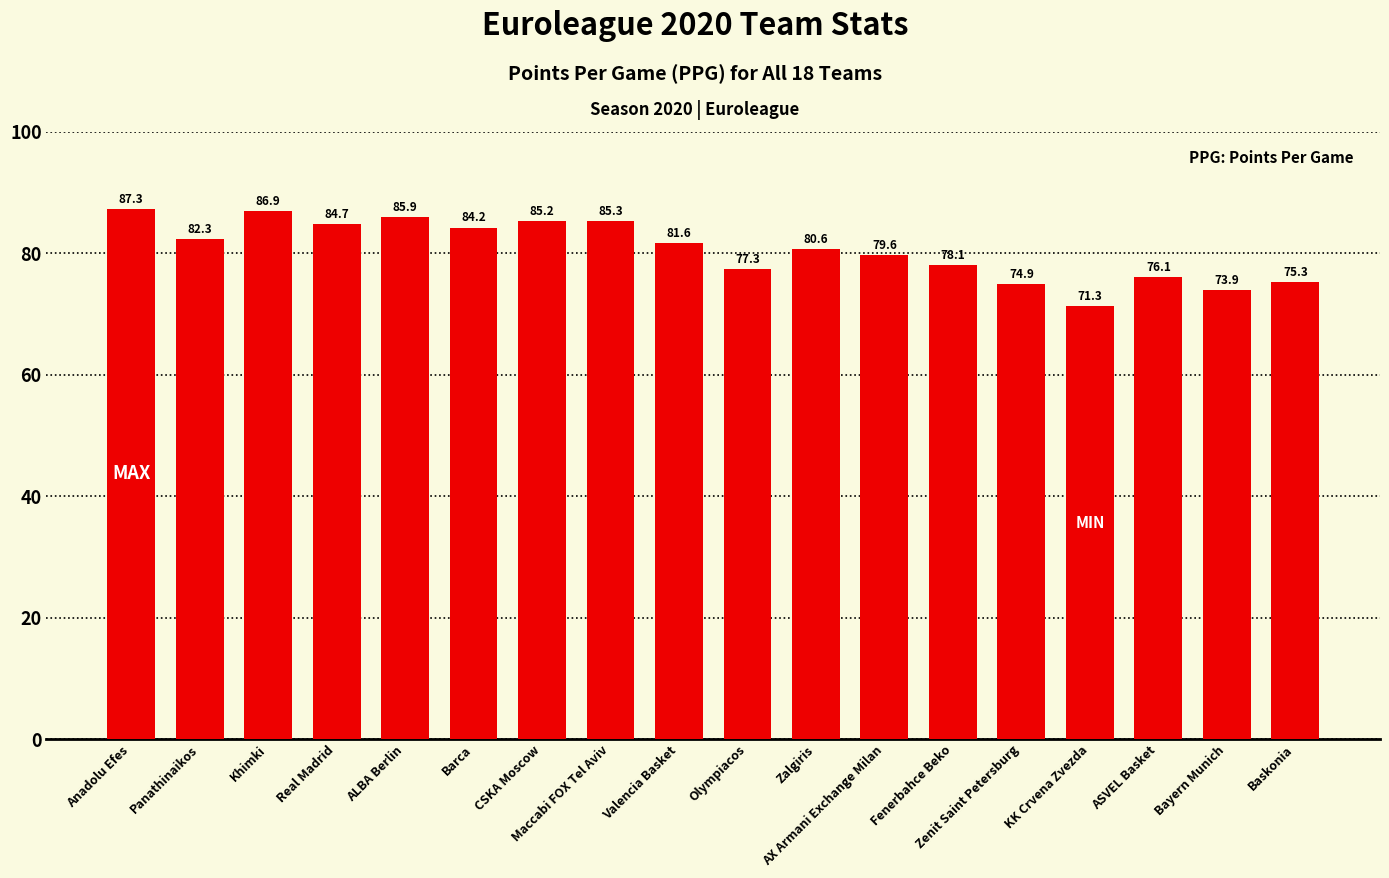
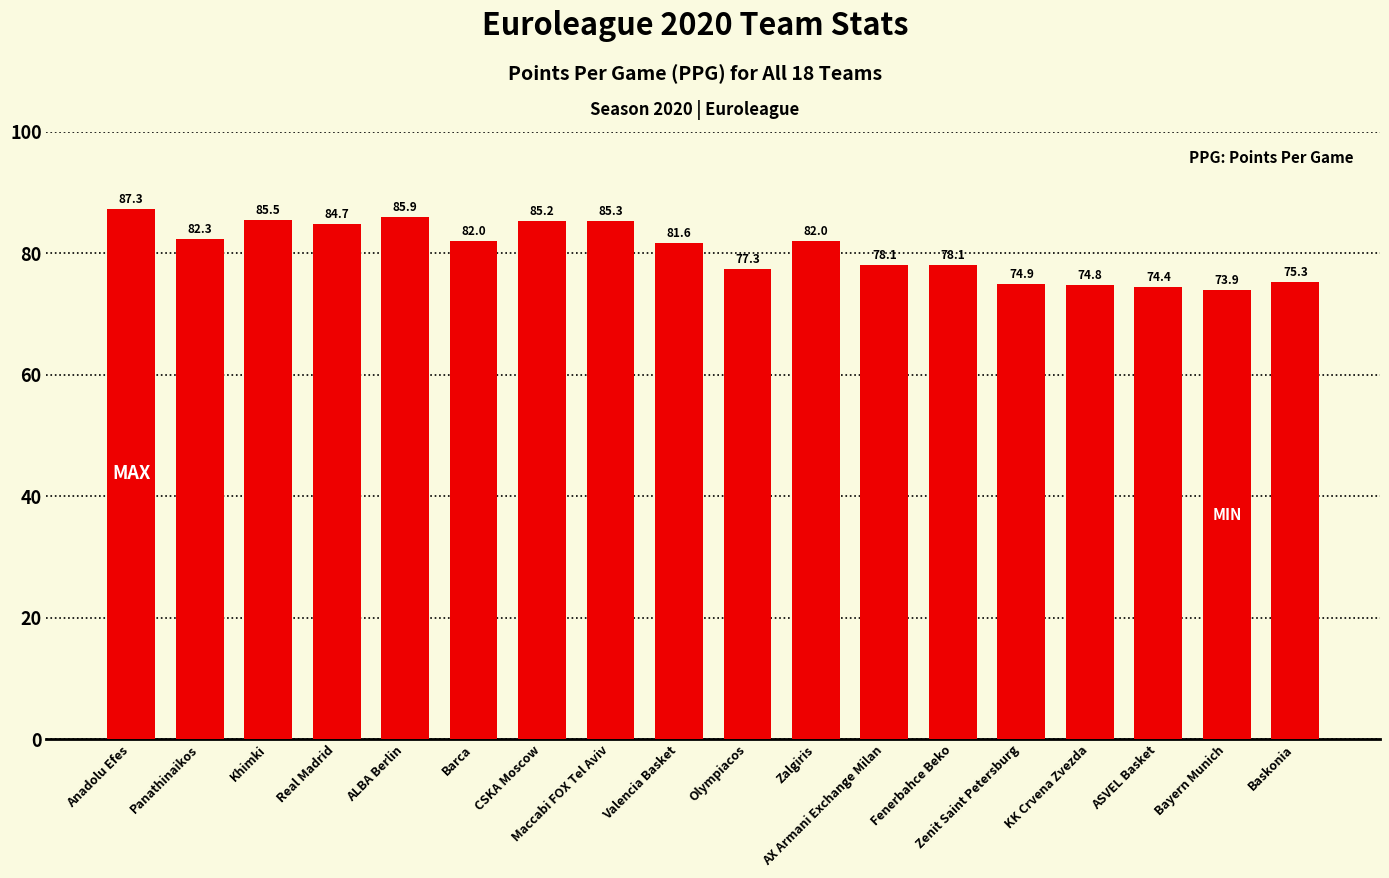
Khimki: 86.9 -> 85.5
Barca: 84.2 -> 82.0
Zalgiris: 80.6 -> 82.0
AX Armani Exchange Milan: 79.6 -> 78.1
KK Crvena Zvezda: 71.3 -> 74.8
ASVEL Basket: 76.1 -> 74.4
